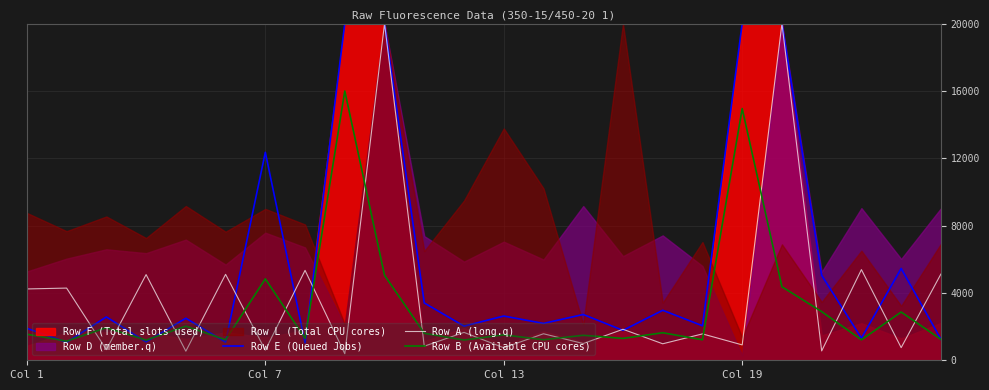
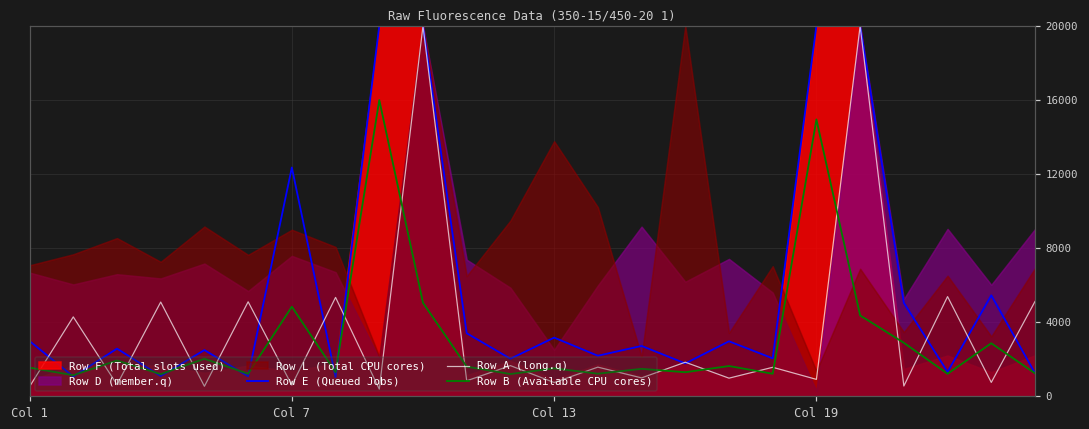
Row E (Queued Jobs), Col 1: 1900 -> 3000
Row A (long.q), Col 1: 4200 -> 500
Row D (member.q), Col 1: 5300 -> 6700
Row L (Total CPU cores), Col 1: 8800 -> 7100
Row E (Queued Jobs), Col 13: 2600 -> 3200
Row D (member.q), Col 13: 7000 -> 2500
